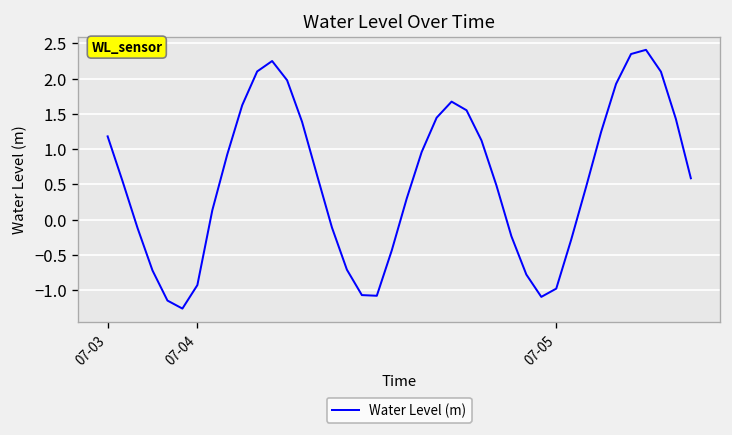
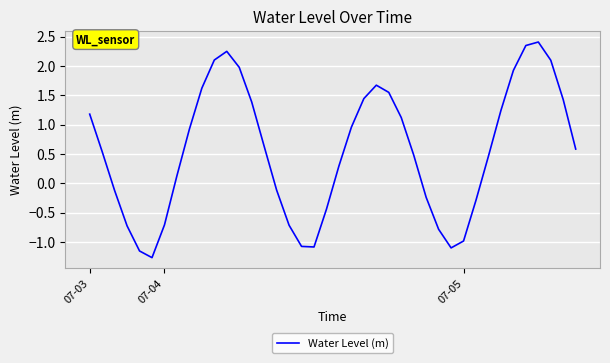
07-04: -0.9 -> -0.7
